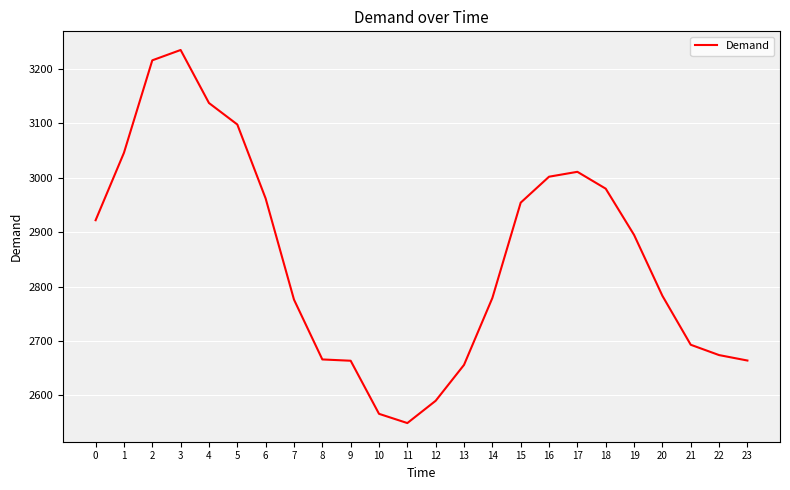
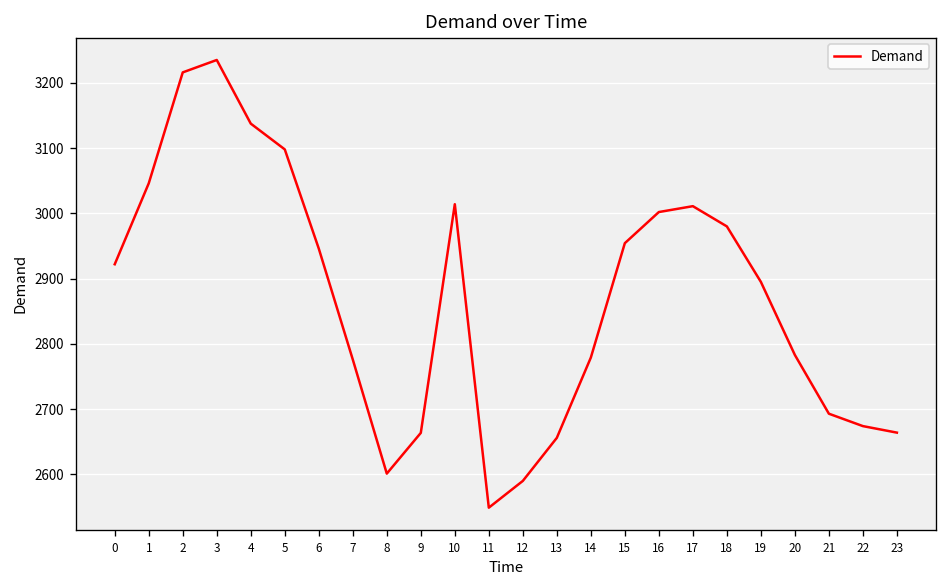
6: 2960 -> 2950
8: 2670 -> 2600
10: 2570 -> 3010
